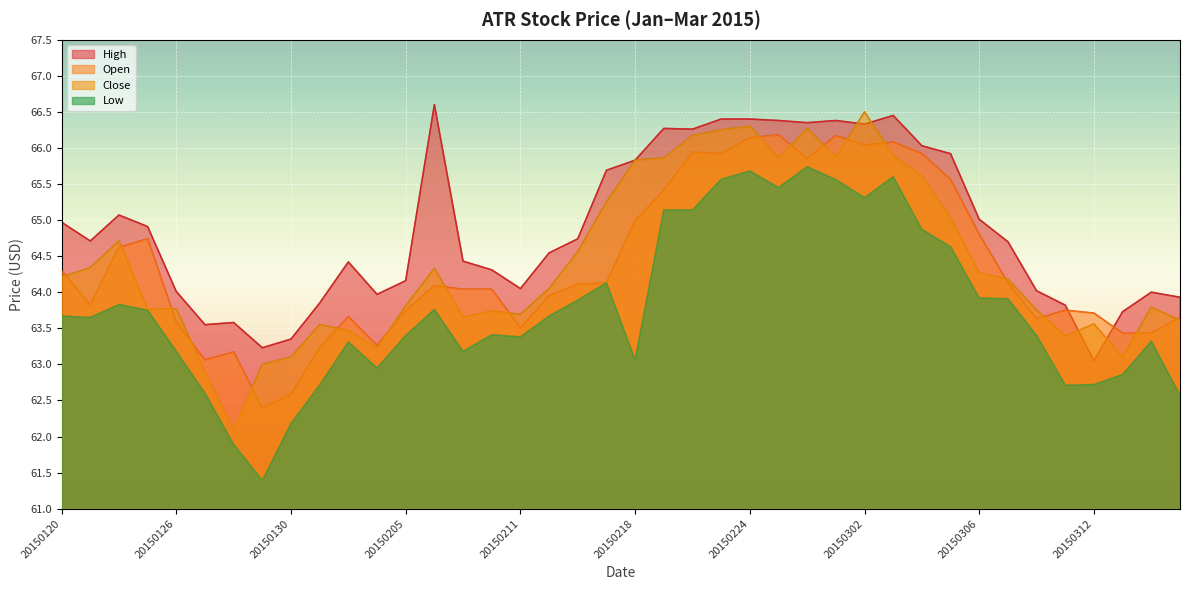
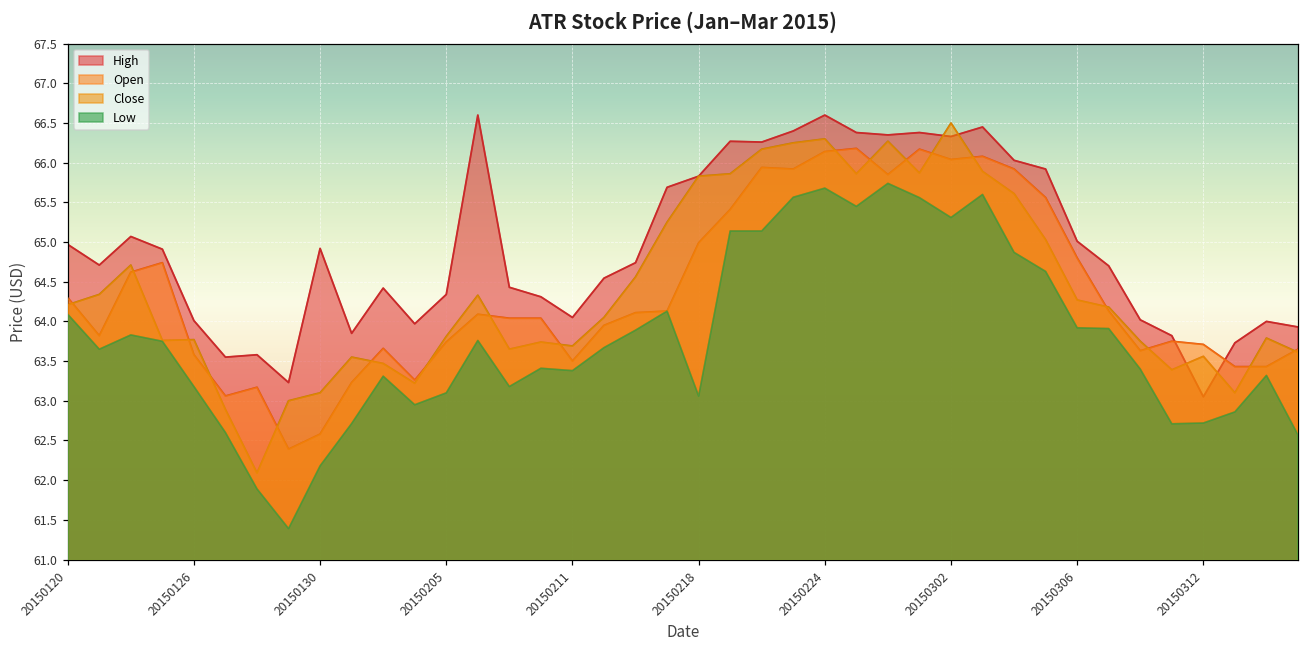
Low, 20150120: 63.7 -> 64.1
High, 20150130: 63.4 -> 64.9
High, 20150205: 64.2 -> 64.3
Low, 20150205: 63.4 -> 63.1
High, 20150224: 66.4 -> 66.6
